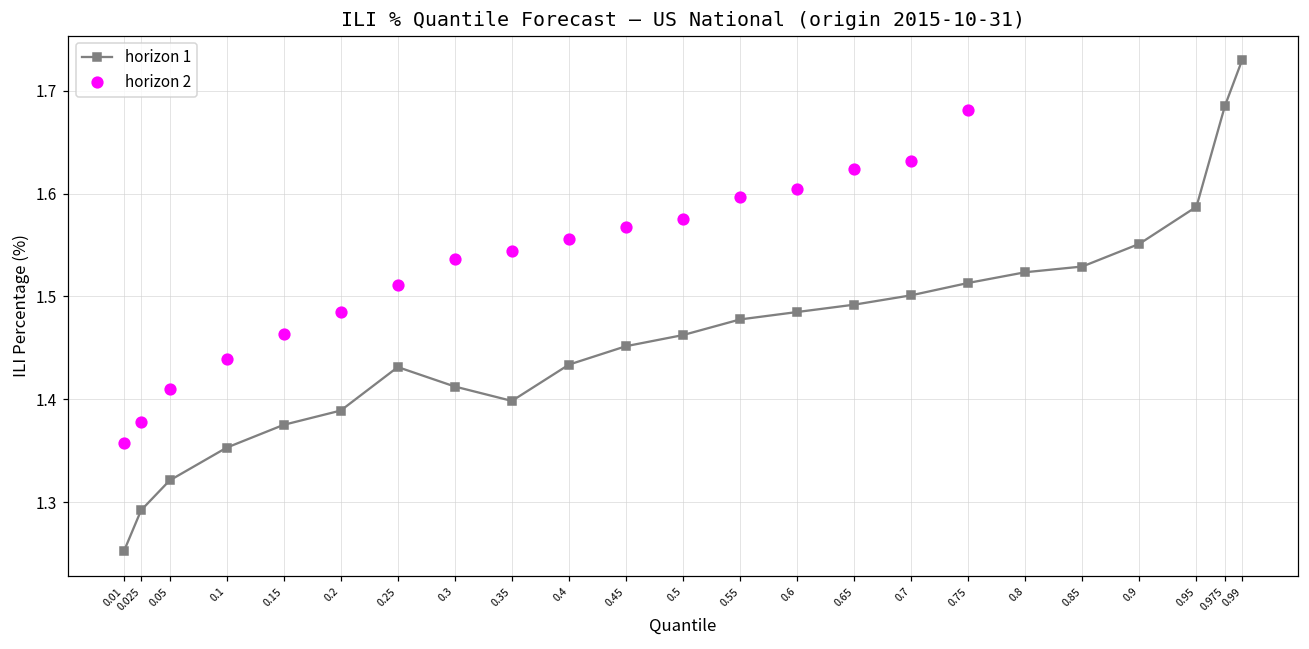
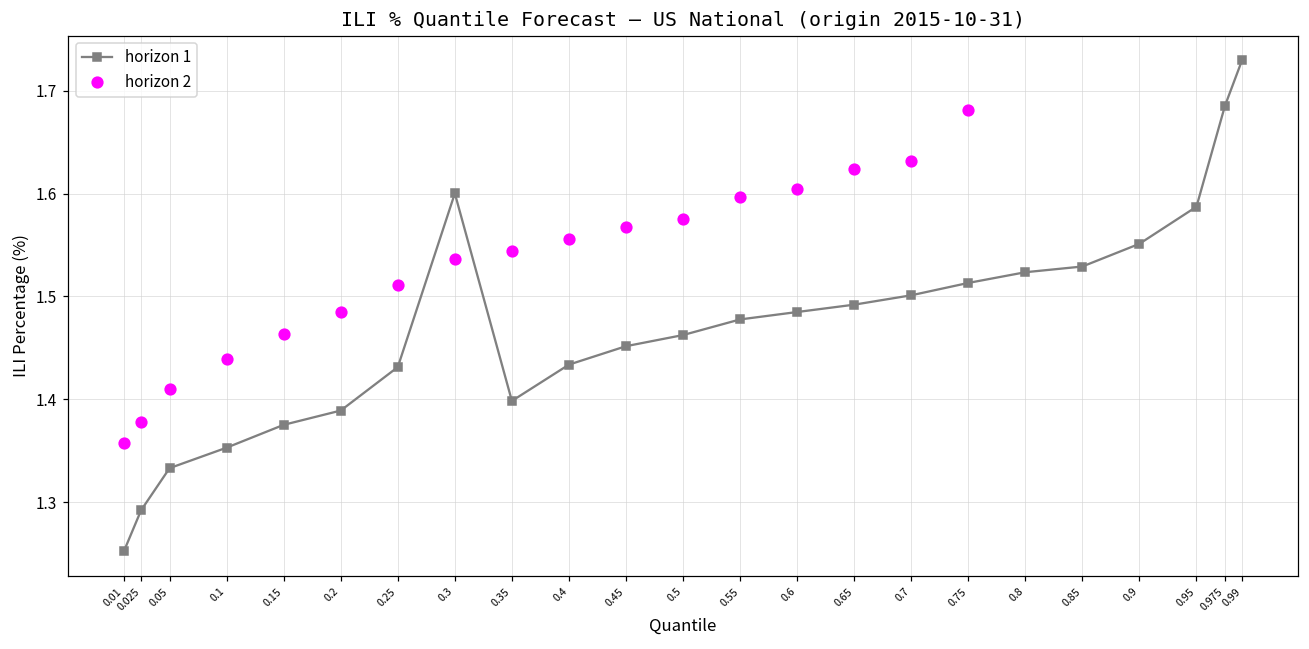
horizon 1, 0.05: 1.32 -> 1.33
horizon 1, 0.3: 1.41 -> 1.60
